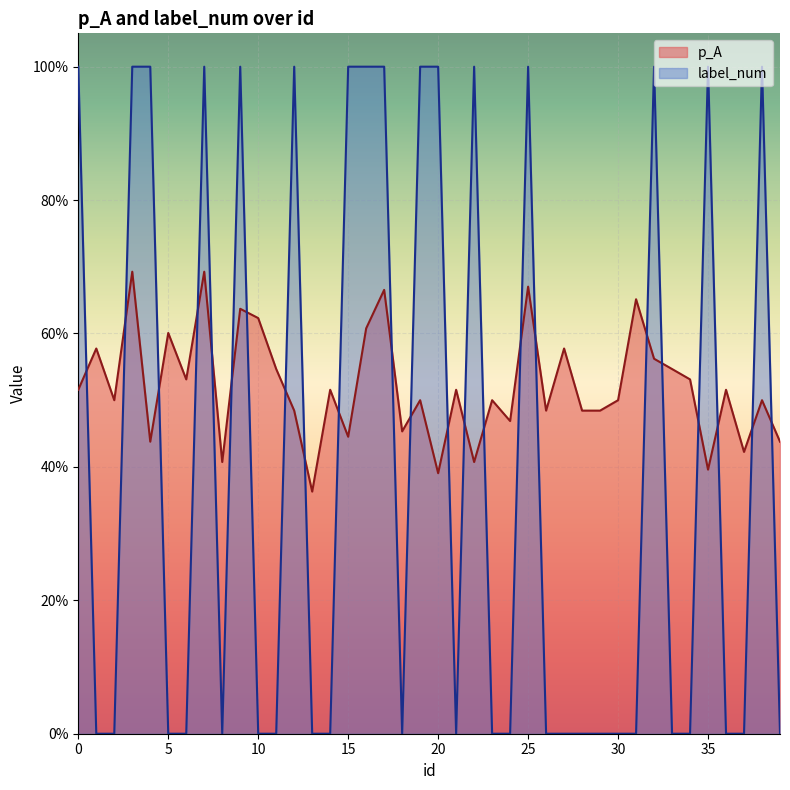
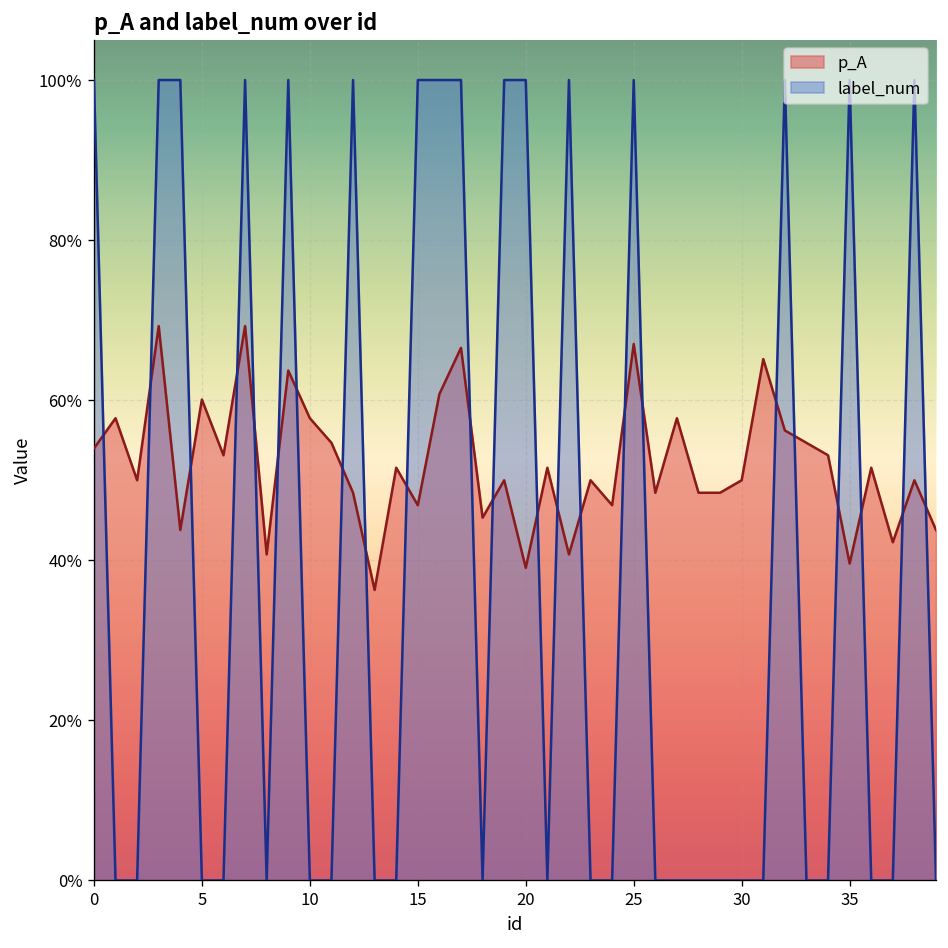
p_A, 0: 52% -> 54%
p_A, 10: 62% -> 58%
p_A, 15: 45% -> 47%
